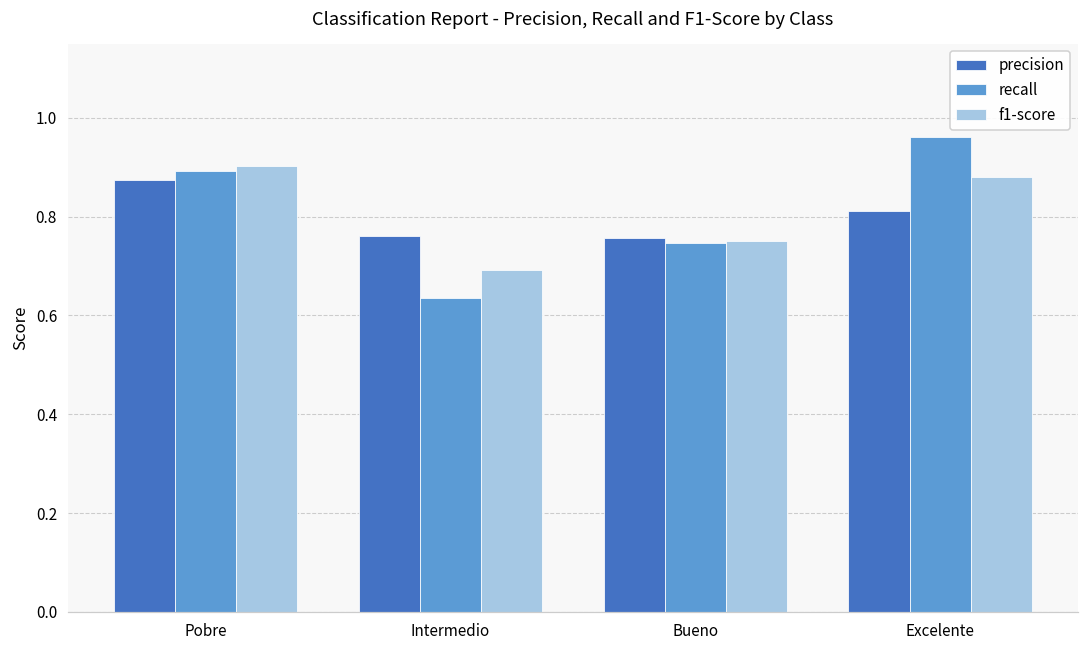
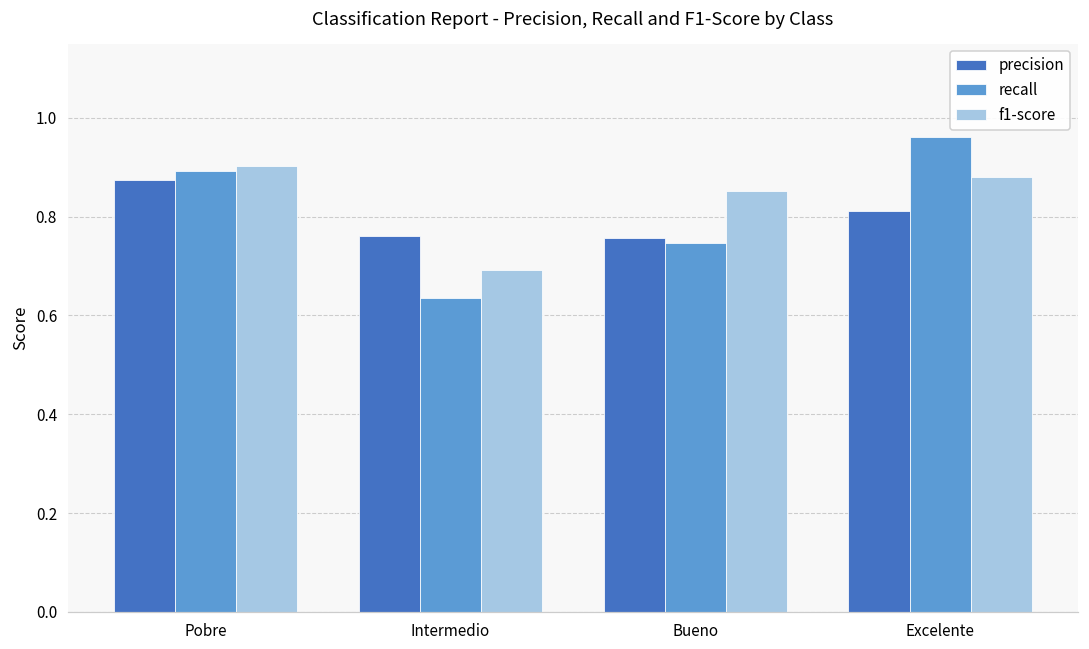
f1-score, Bueno: 0.75 -> 0.85
